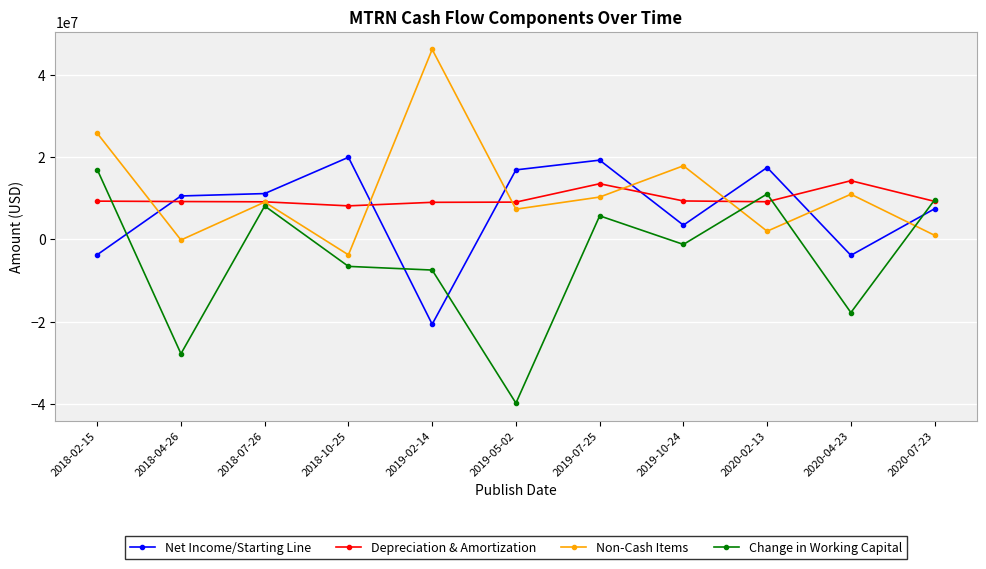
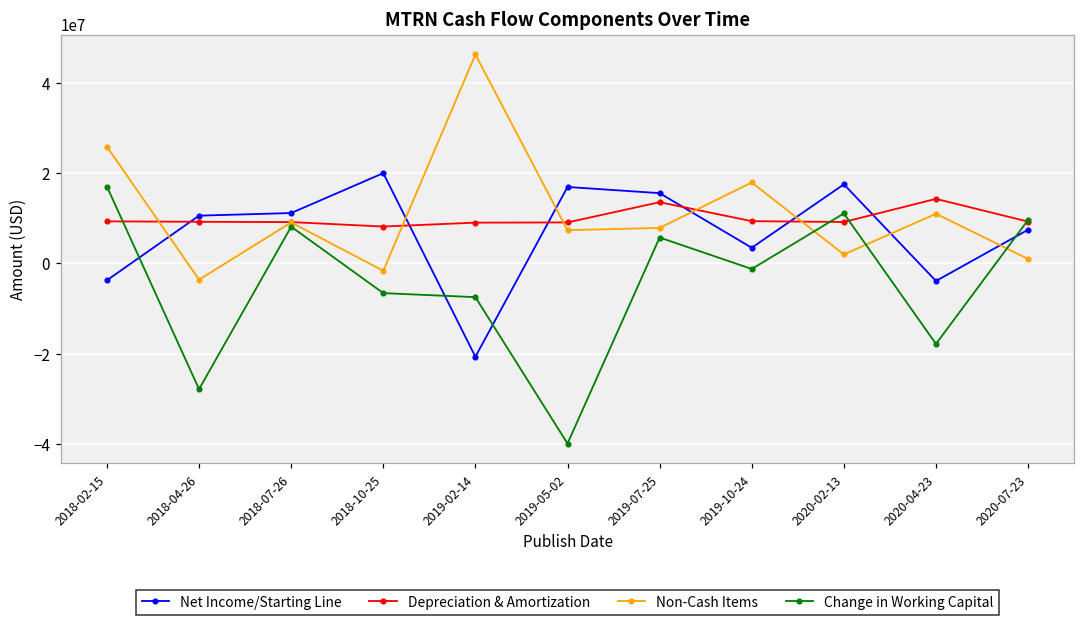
Non-Cash Items, 2018-04-26: 0 -> -4000000
Non-Cash Items, 2018-10-25: -4000000 -> -2000000
Net Income/Starting Line, 2019-07-25: 19000000 -> 16000000
Non-Cash Items, 2019-07-25: 10000000 -> 8000000
